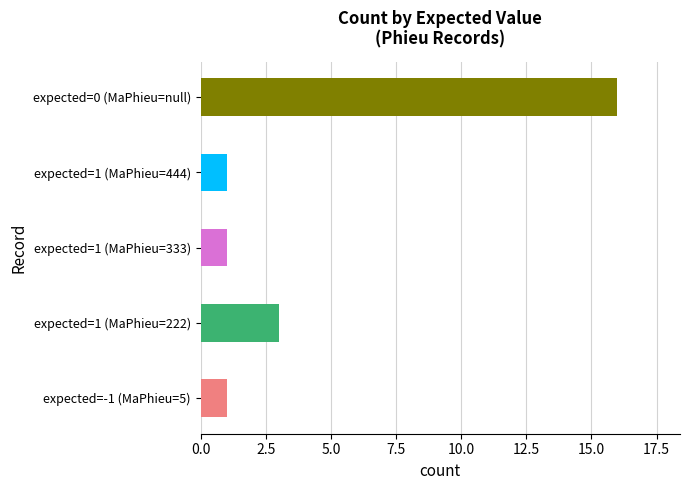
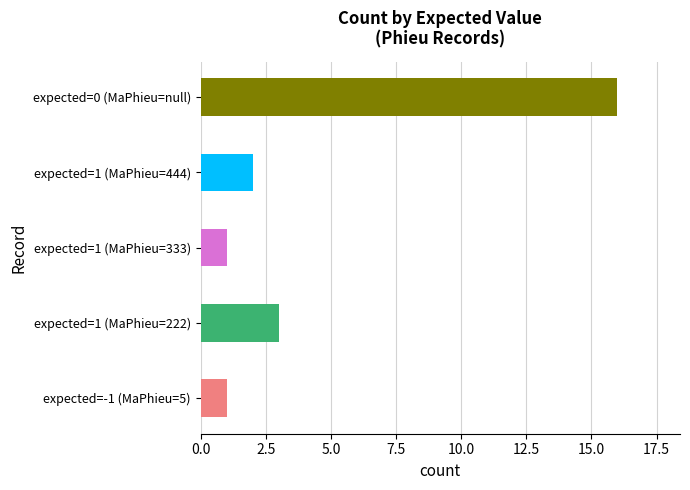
expected=1 (MaPhieu=444): 1 -> 2
